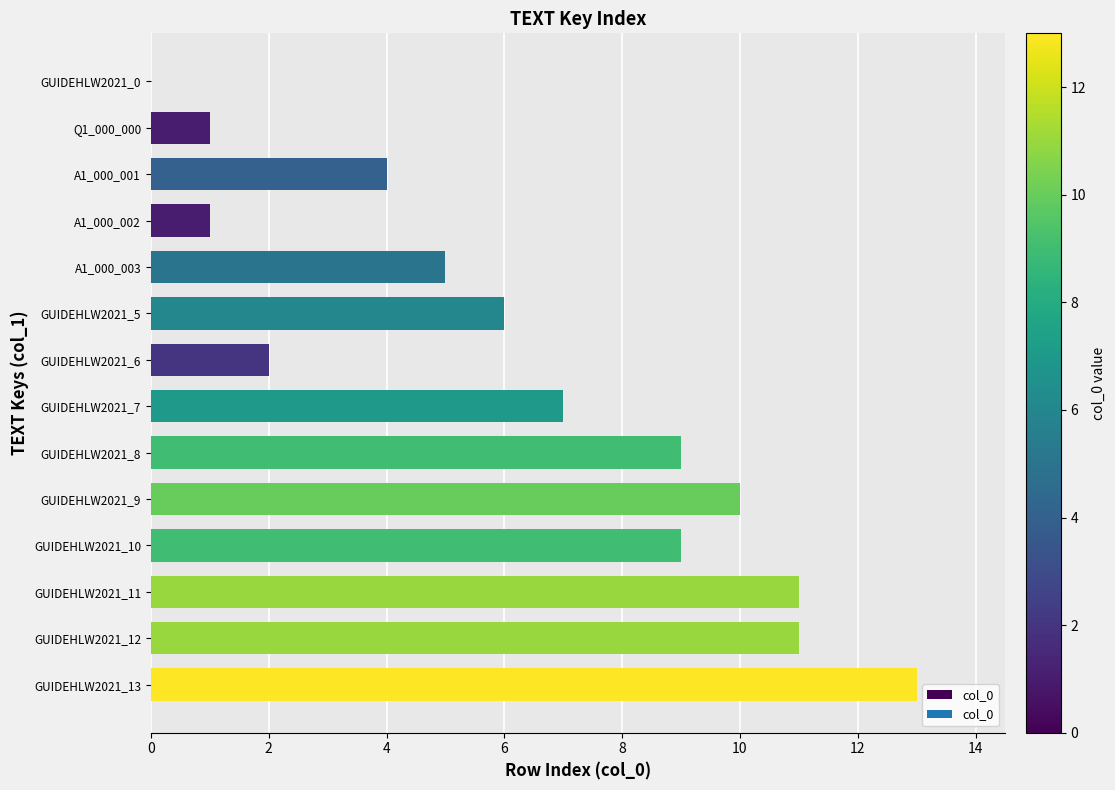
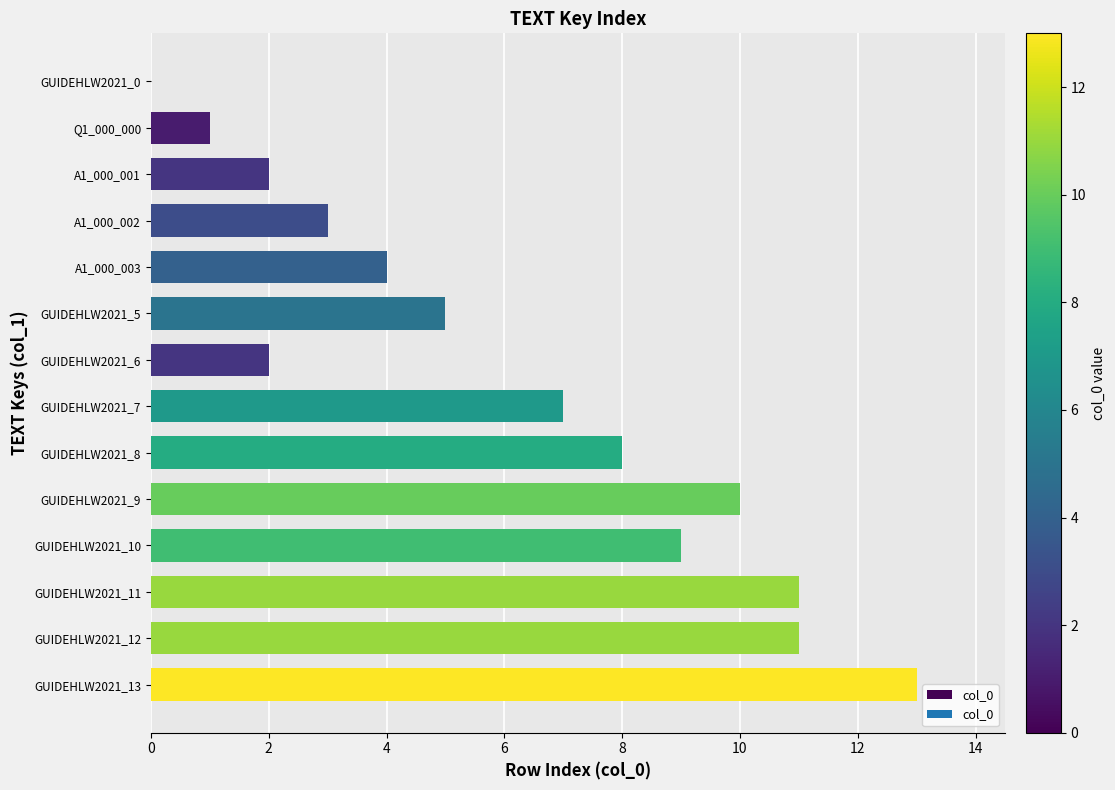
A1_000_001: 4 -> 2
A1_000_002: 1 -> 3
A1_000_003: 5 -> 4
GUIDEHLW2021_5: 6 -> 5
GUIDEHLW2021_8: 9 -> 8
